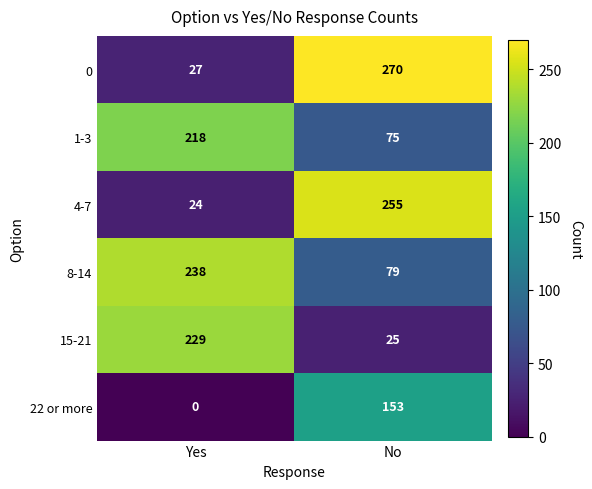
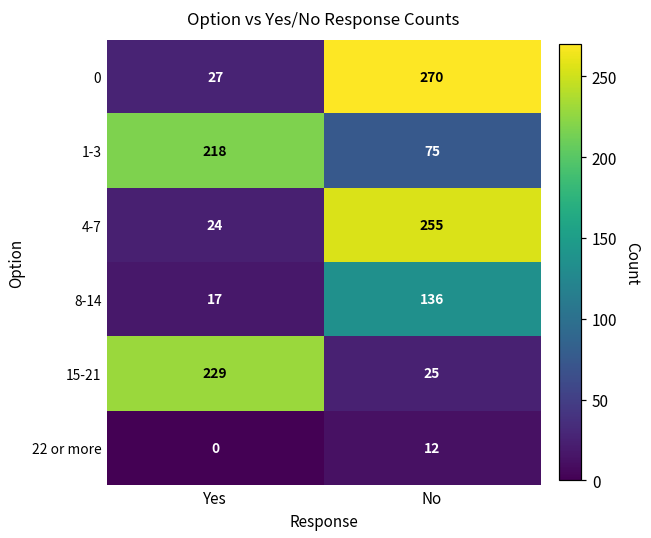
8-14, Yes: 238 -> 17
8-14, No: 79 -> 136
22 or more, No: 153 -> 12
